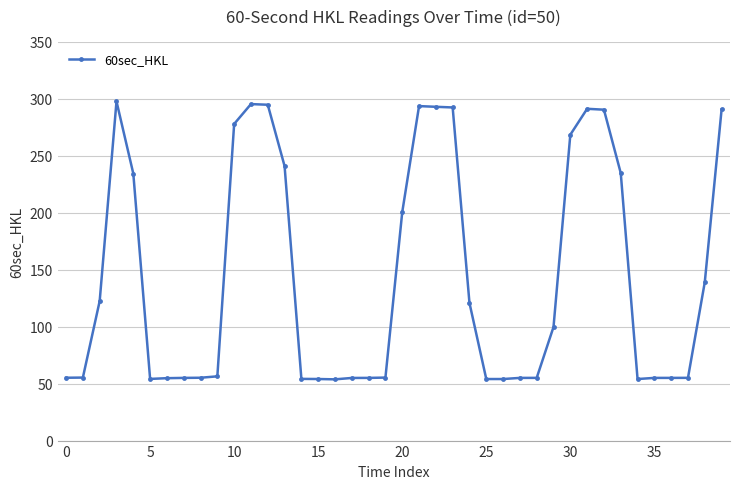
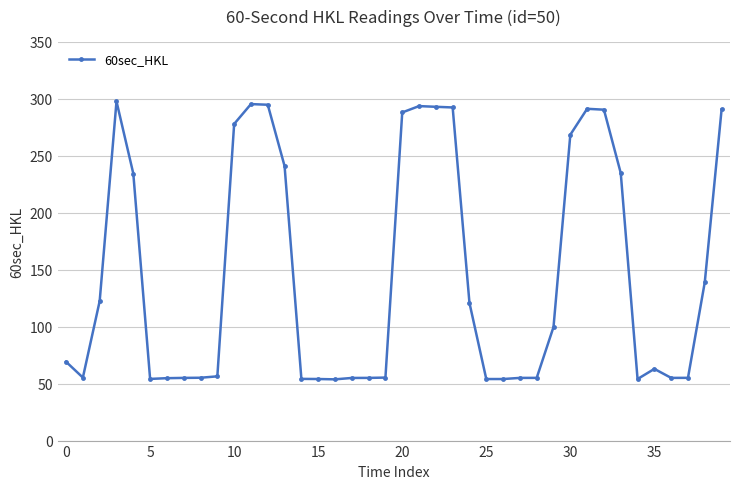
0: 55 -> 69
20: 200 -> 288
35: 55 -> 63
